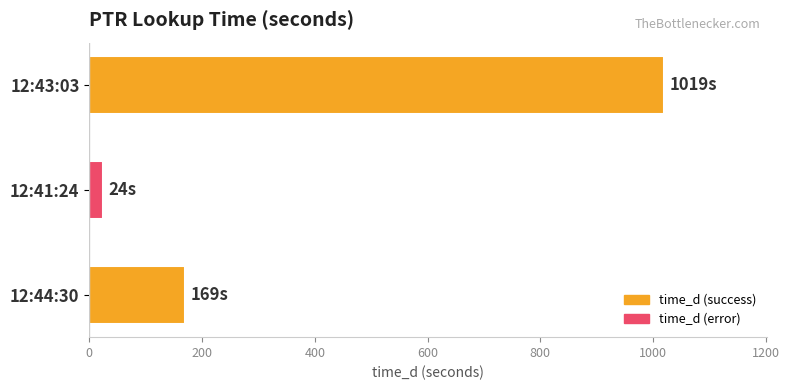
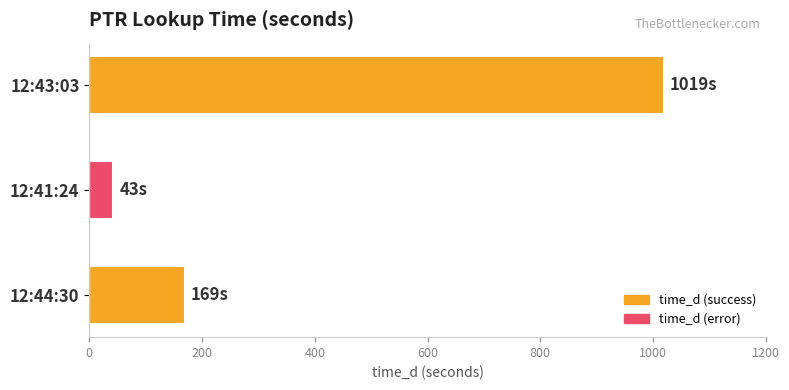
12:41:24: 24s -> 43s
